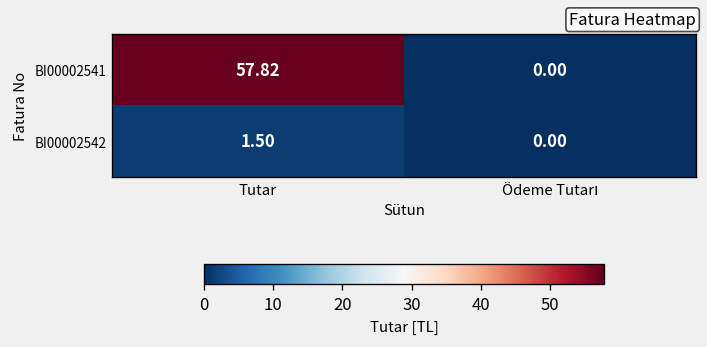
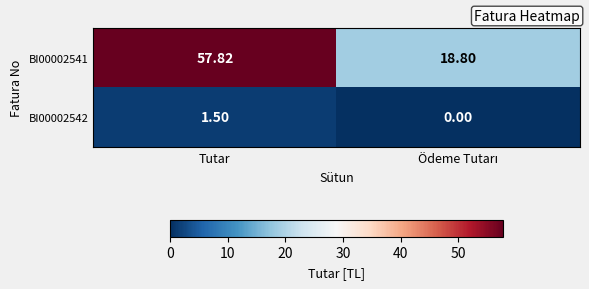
BI00002541, Ödeme Tutarı: 0.00 -> 18.80
